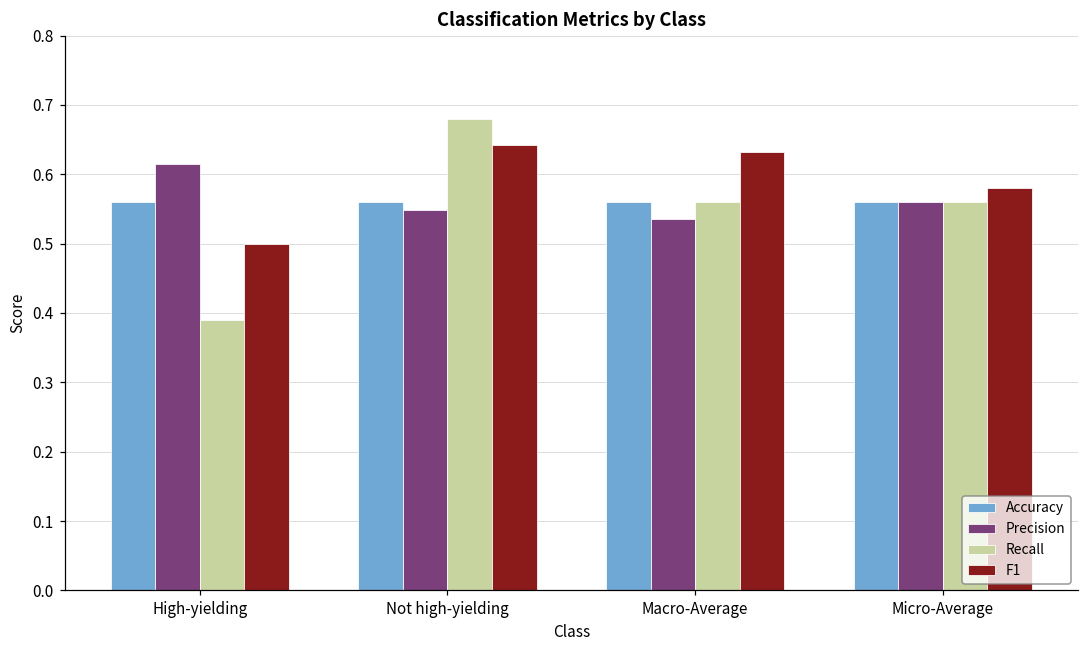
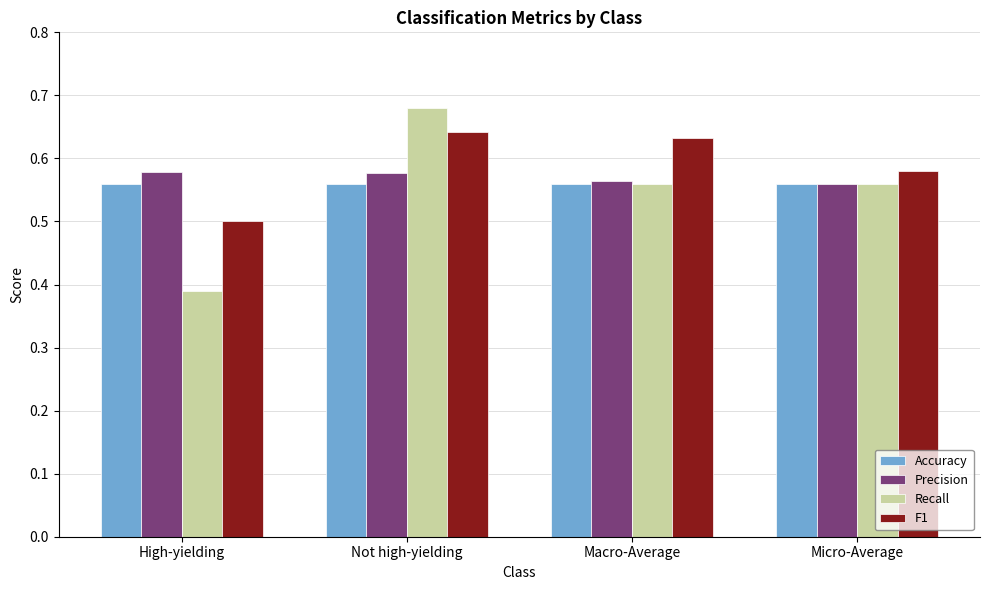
Precision, High-yielding: 0.62 -> 0.58
Precision, Not high-yielding: 0.55 -> 0.58
Precision, Macro-Average: 0.54 -> 0.56
